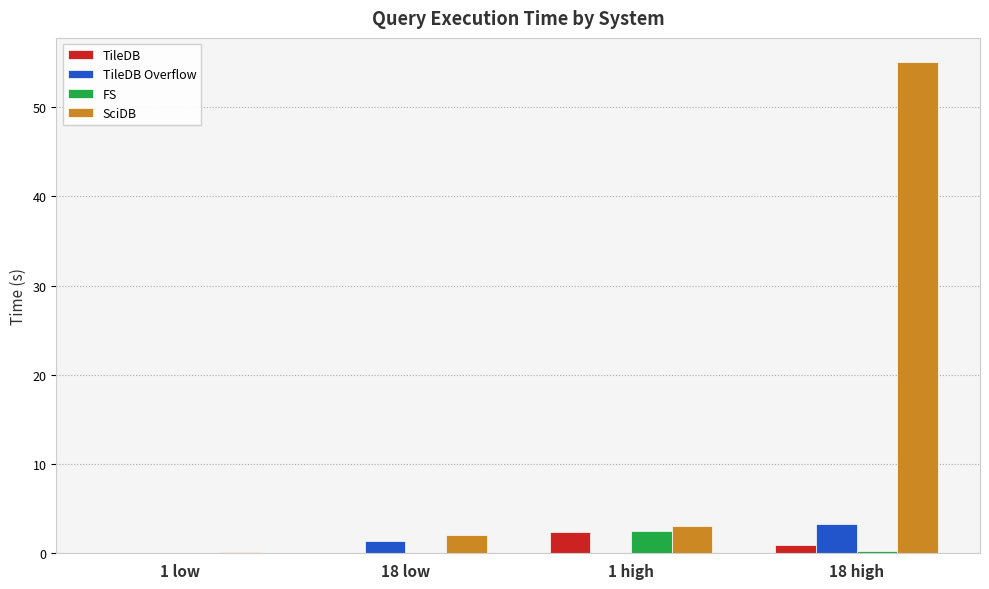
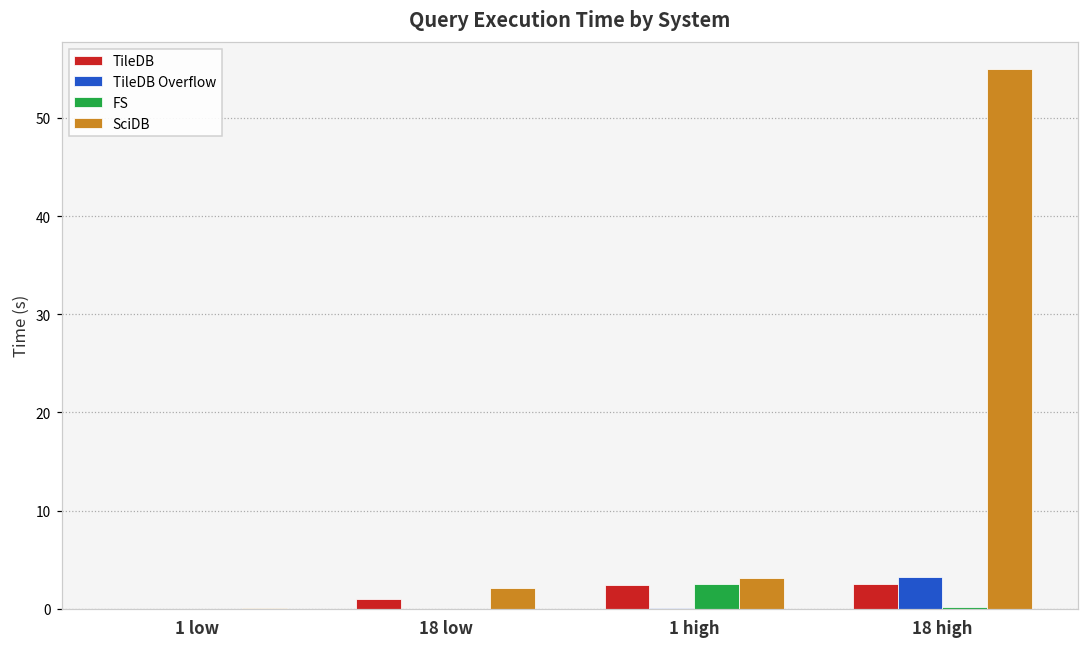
TileDB, 18 low: 0 -> 1
TileDB Overflow, 18 low: 1 -> 0
TileDB, 18 high: 1 -> 3
